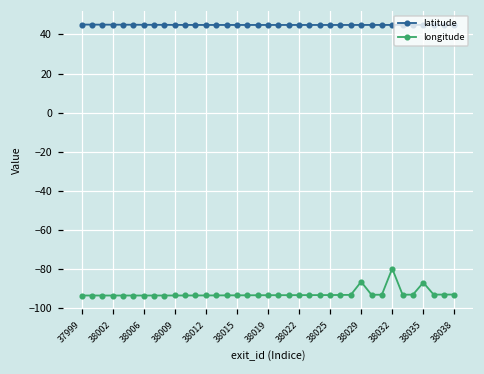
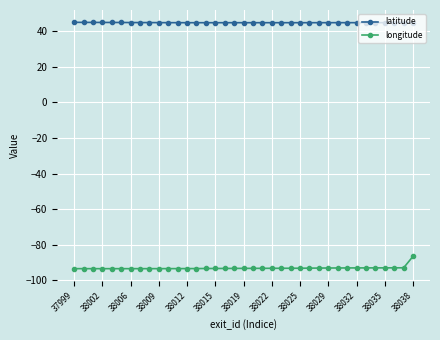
longitude, 38029: -86 -> -93
longitude, 38032: -80 -> -93
longitude, 38035: -87 -> -93
longitude, 38038: -93 -> -86
